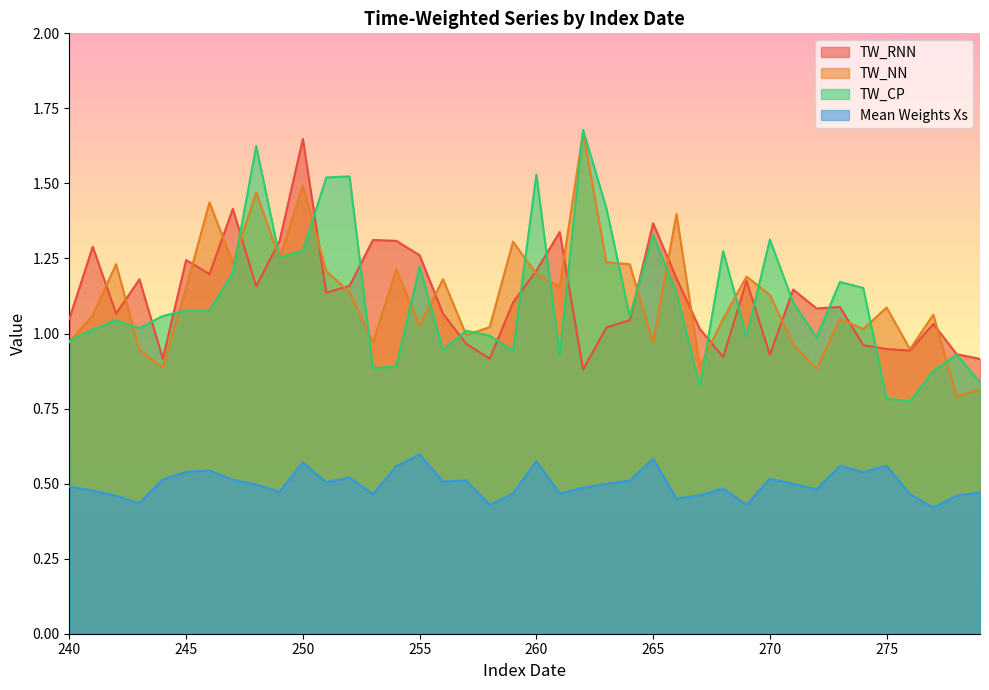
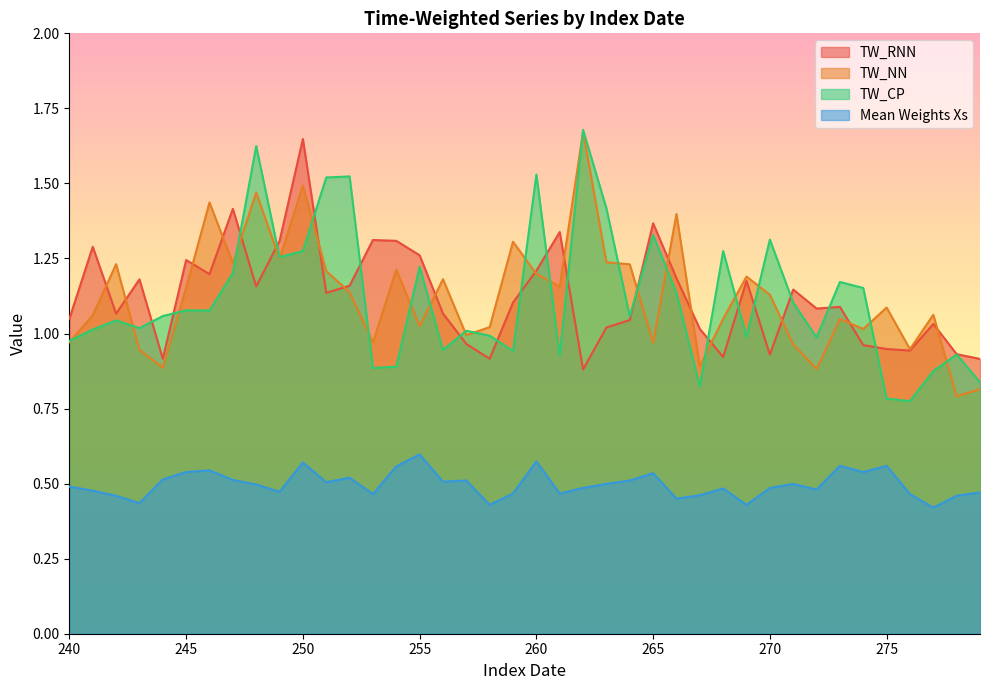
Mean Weights Xs, 265: 0.58 -> 0.53
Mean Weights Xs, 270: 0.52 -> 0.49
